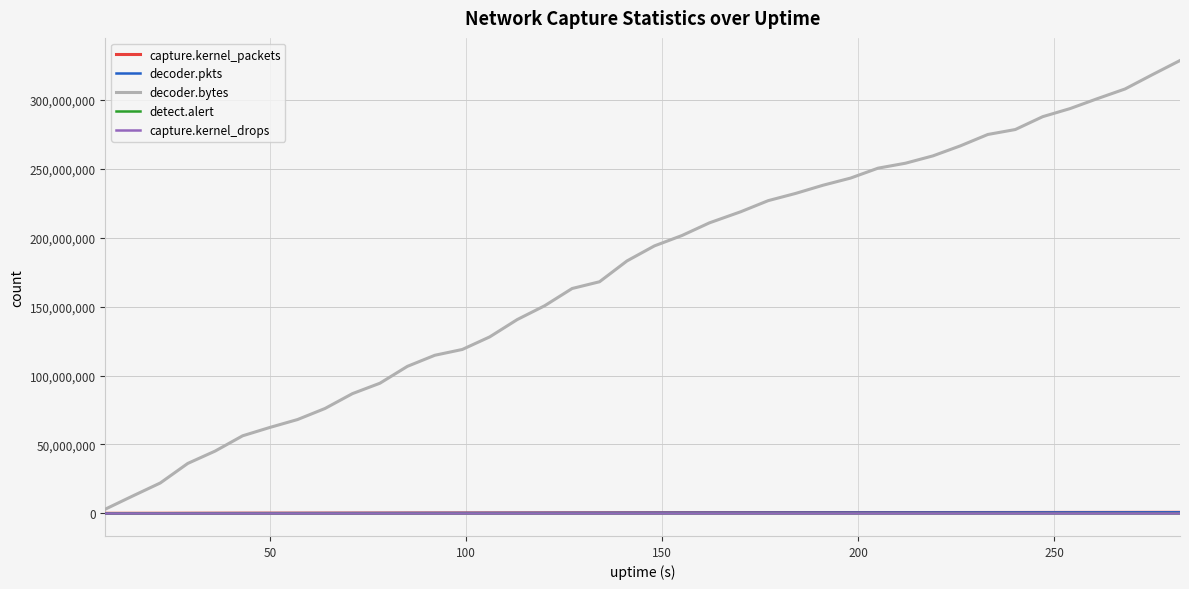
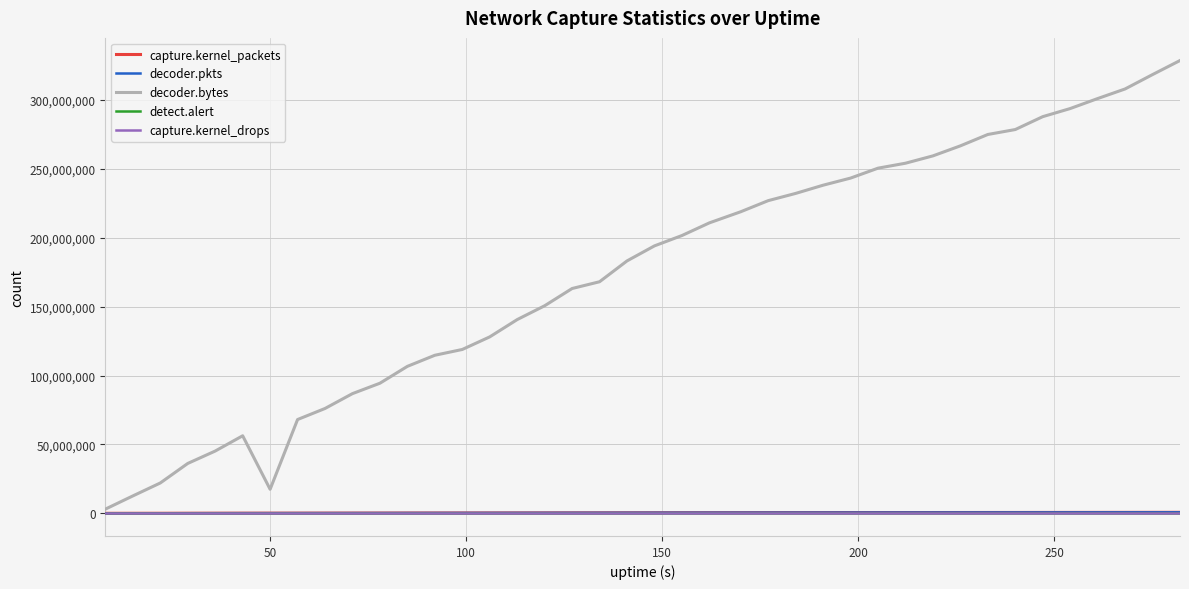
decoder.bytes, 50: 62,000,000 -> 17,000,000
